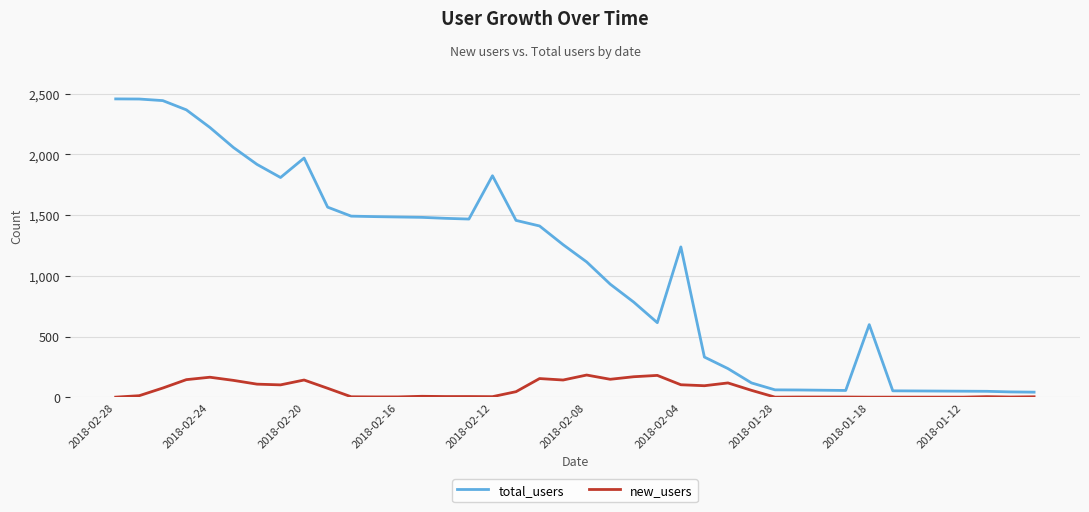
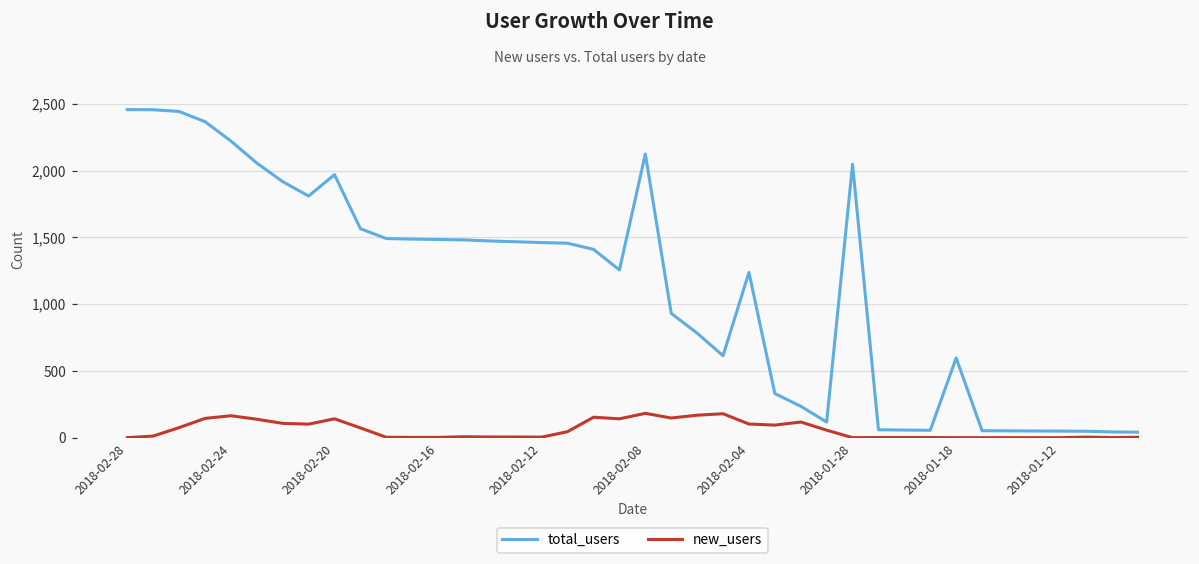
total_users, 2018-02-12: 1,820 -> 1,460
total_users, 2018-02-08: 1,110 -> 2,120
total_users, 2018-01-28: 60 -> 2,050
